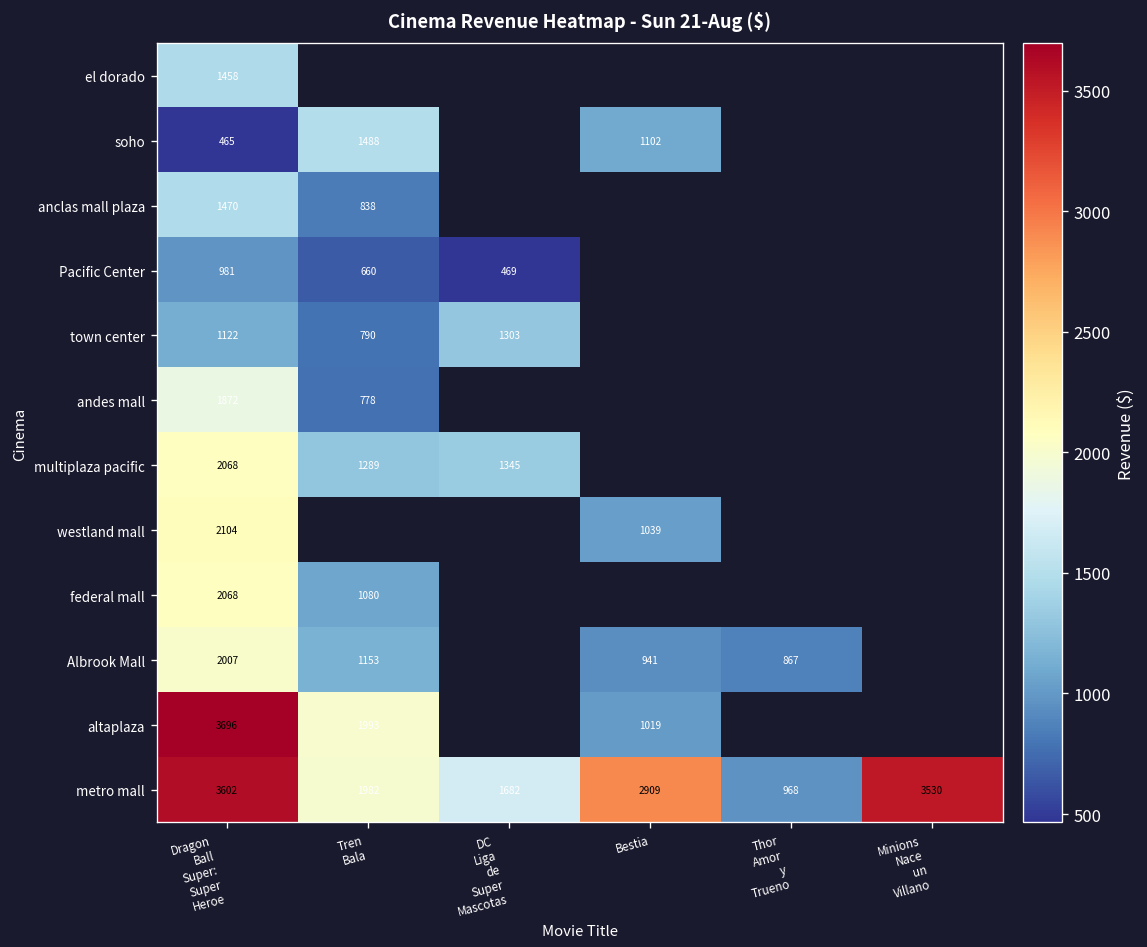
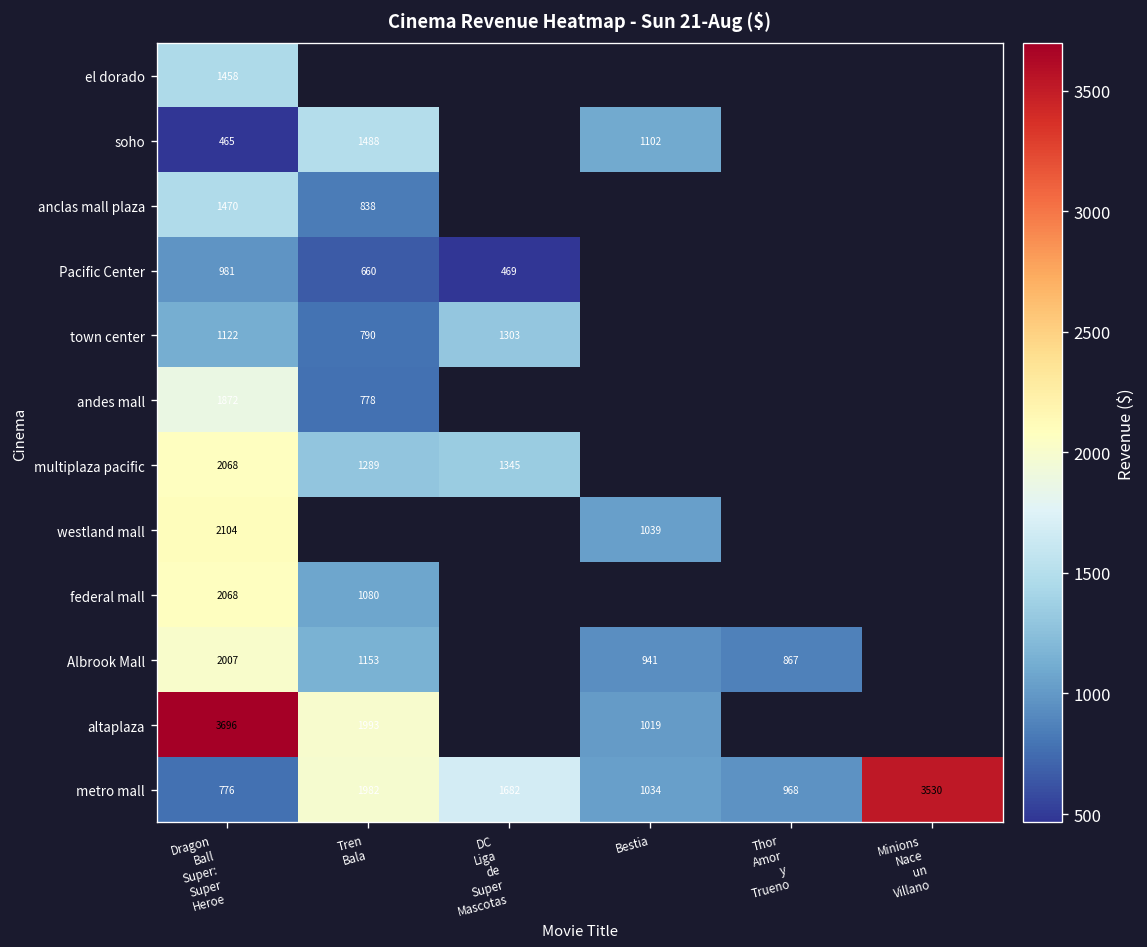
metro mall, Dragon Ball Super: Super Heroe: 3602 -> 776
metro mall, Bestia: 2909 -> 1034
